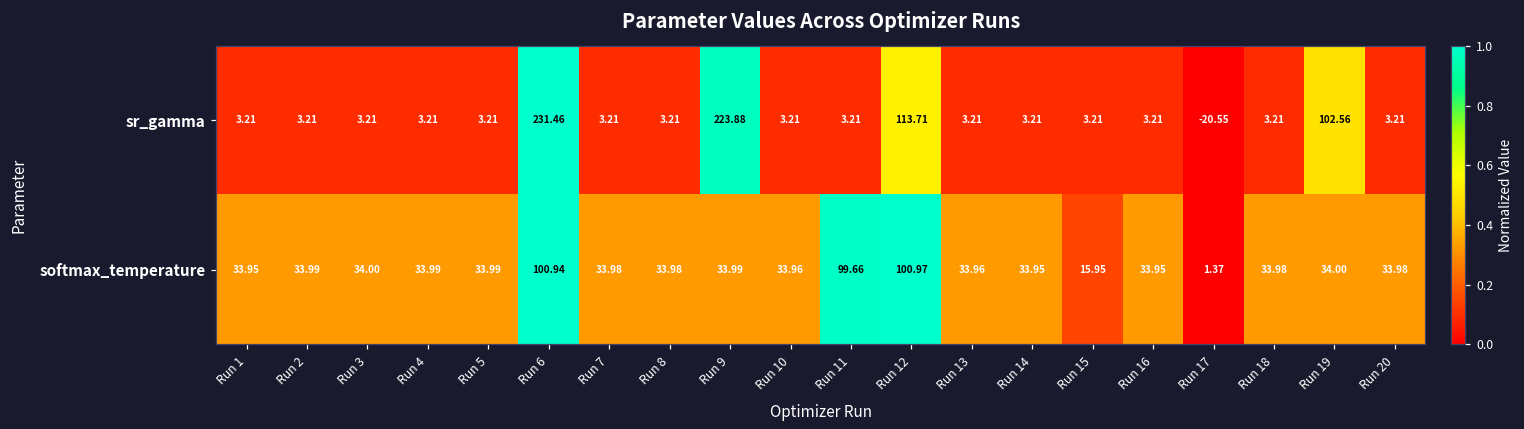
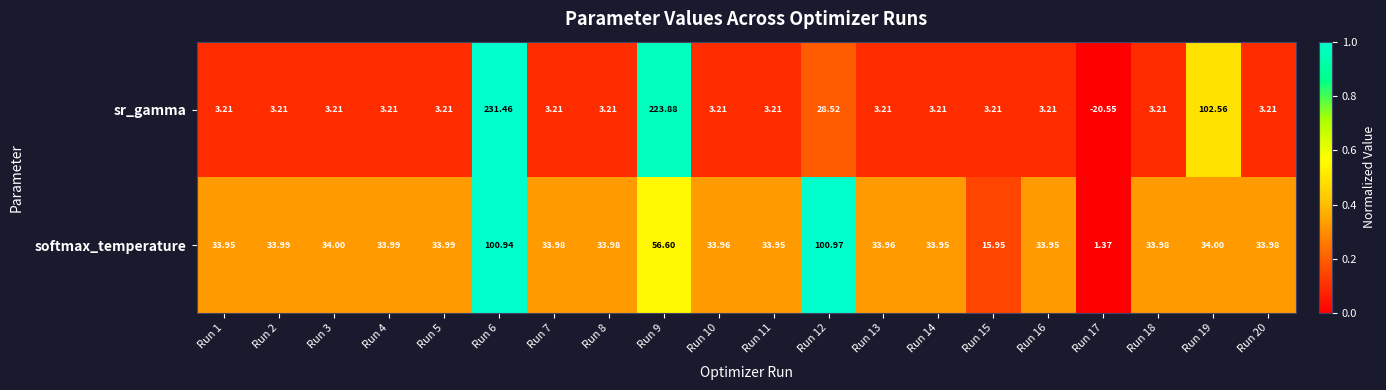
sr_gamma, Run 12: 113.71 -> 28.52
softmax_temperature, Run 9: 33.99 -> 56.60
softmax_temperature, Run 11: 99.66 -> 33.95
